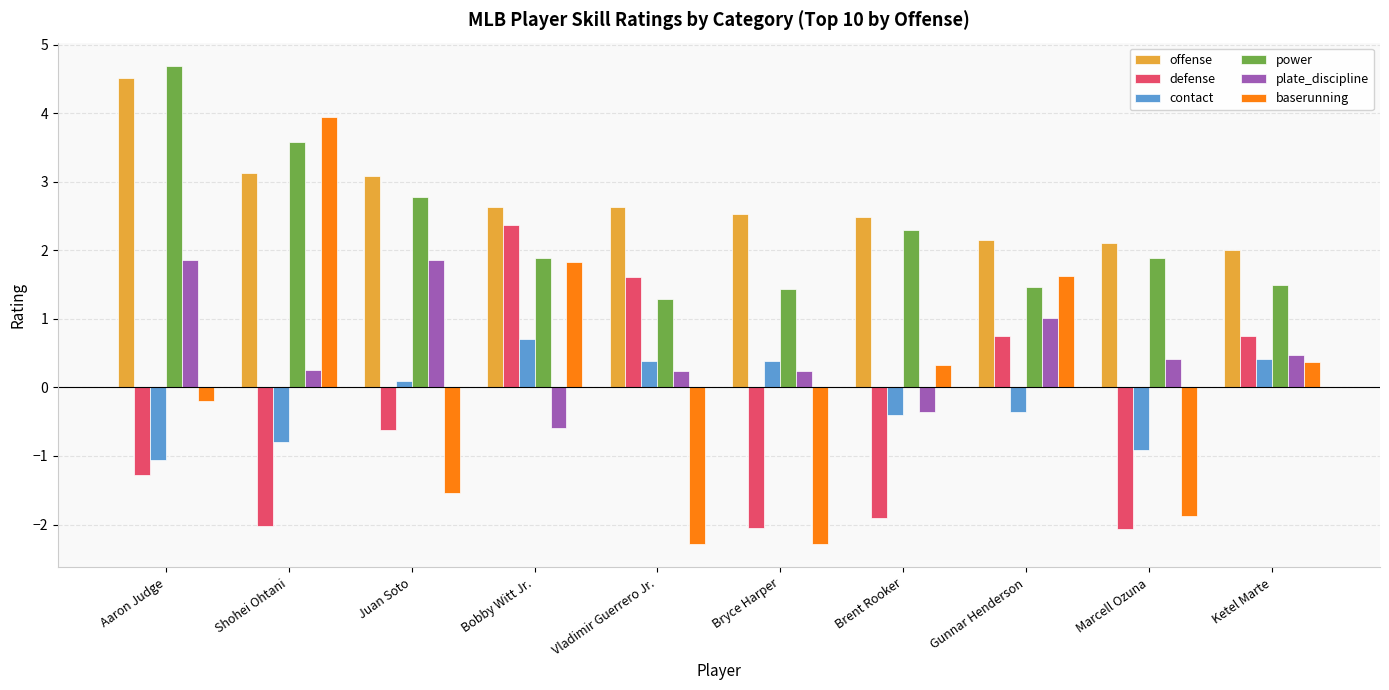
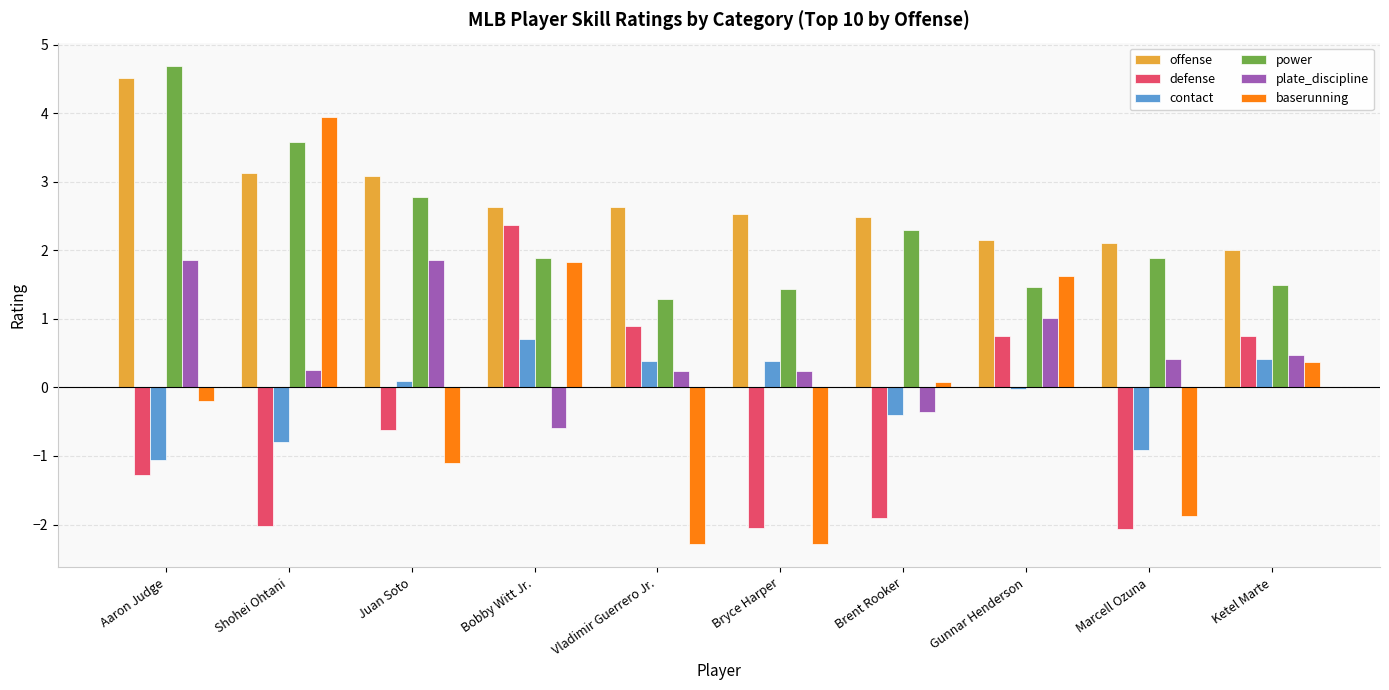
baserunning, Juan Soto: -1.5 -> -1.1
defense, Vladimir Guerrero Jr.: 1.6 -> 0.9
baserunning, Brent Rooker: 0.3 -> 0.1
contact, Gunnar Henderson: -0.4 -> 0.0
